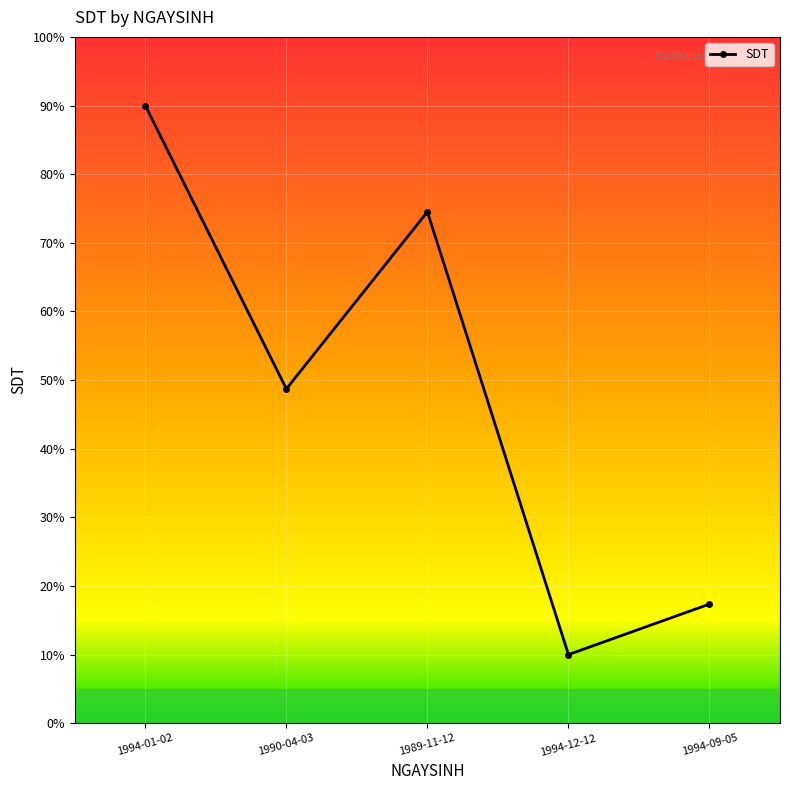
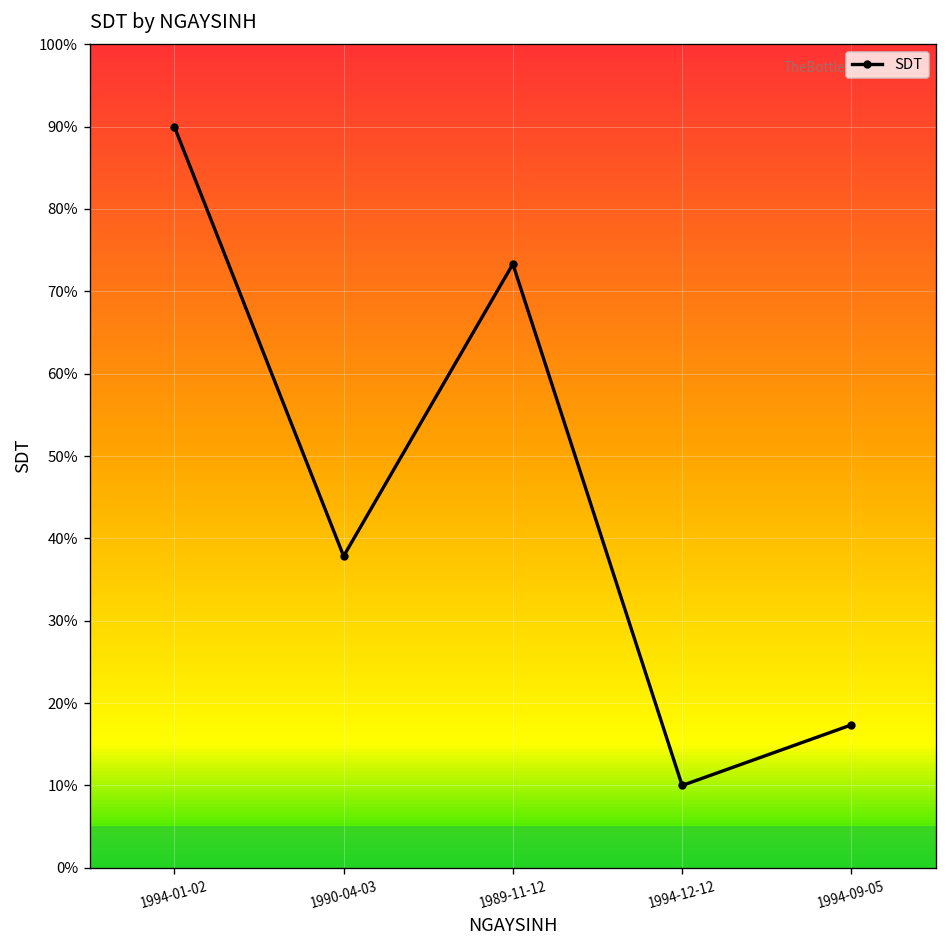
1990-04-03: 49% -> 38%
1989-11-12: 75% -> 73%
